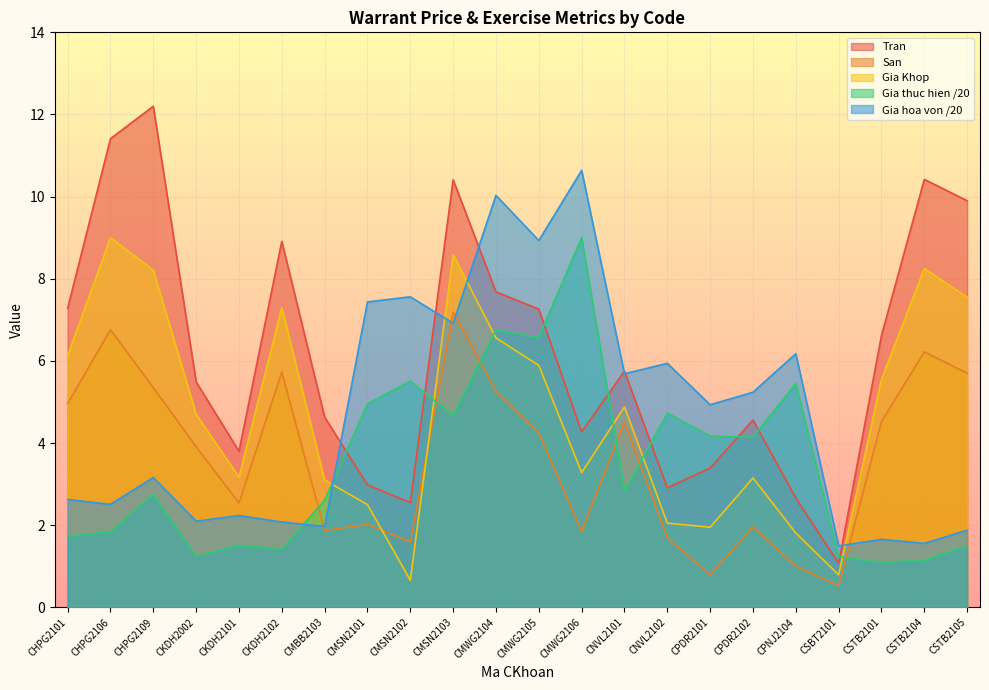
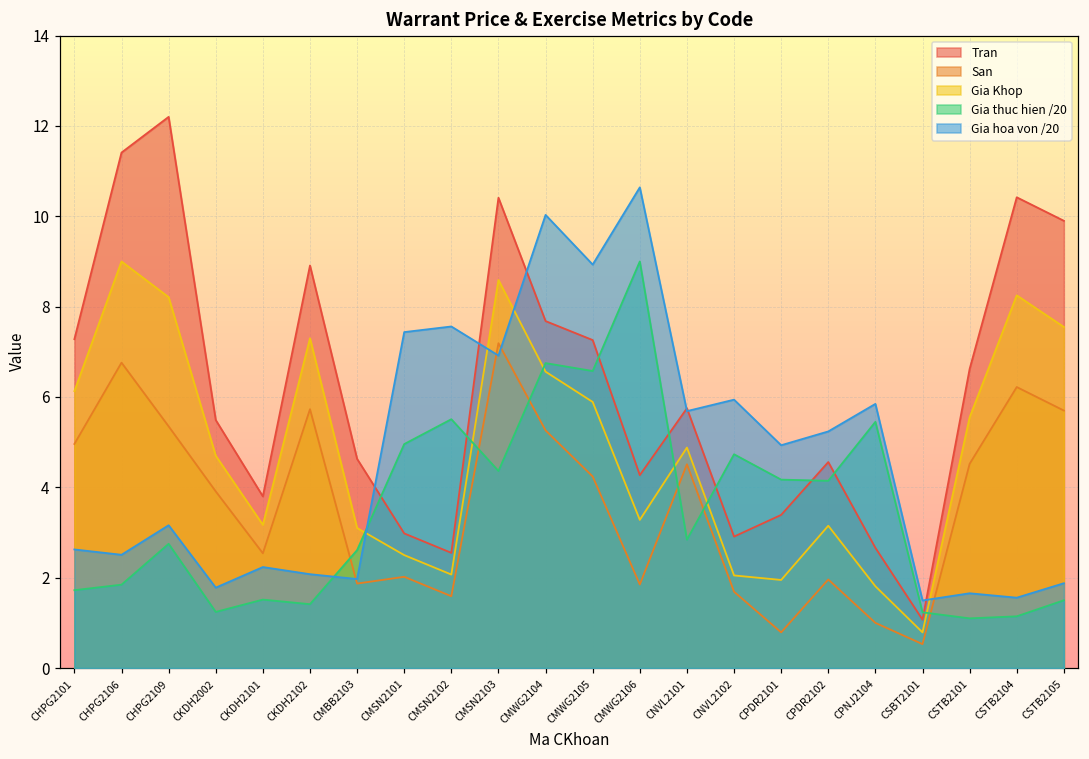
Gia hoa von /20, CKDH2002: 2.1 -> 1.8
Gia Khop, CMSN2102: 0.7 -> 2.1
Gia thuc hien /20, CMSN2103: 4.7 -> 4.4
Gia hoa von /20, CPNJ2104: 6.2 -> 5.8
